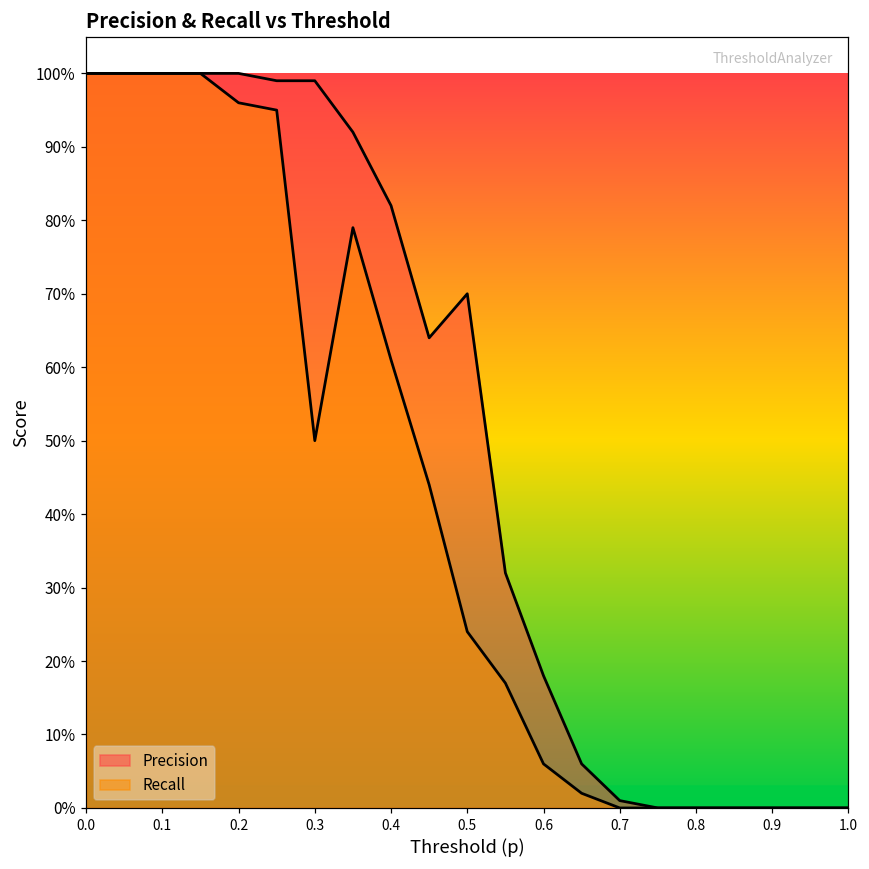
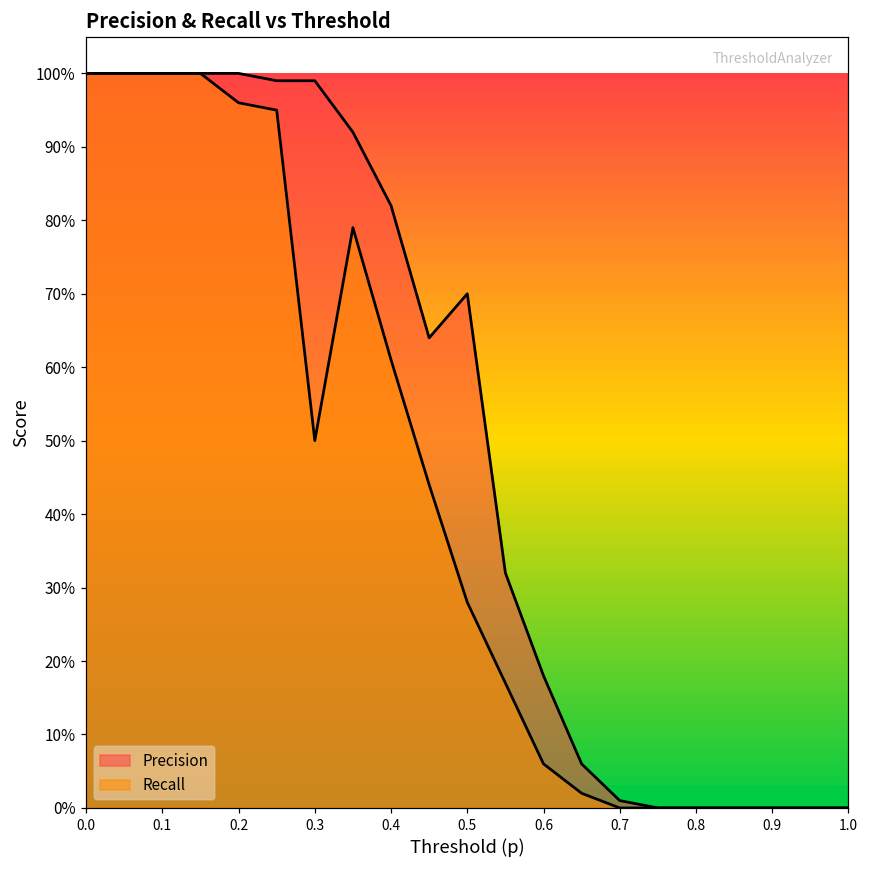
Recall, 0.5: 24% -> 28%
